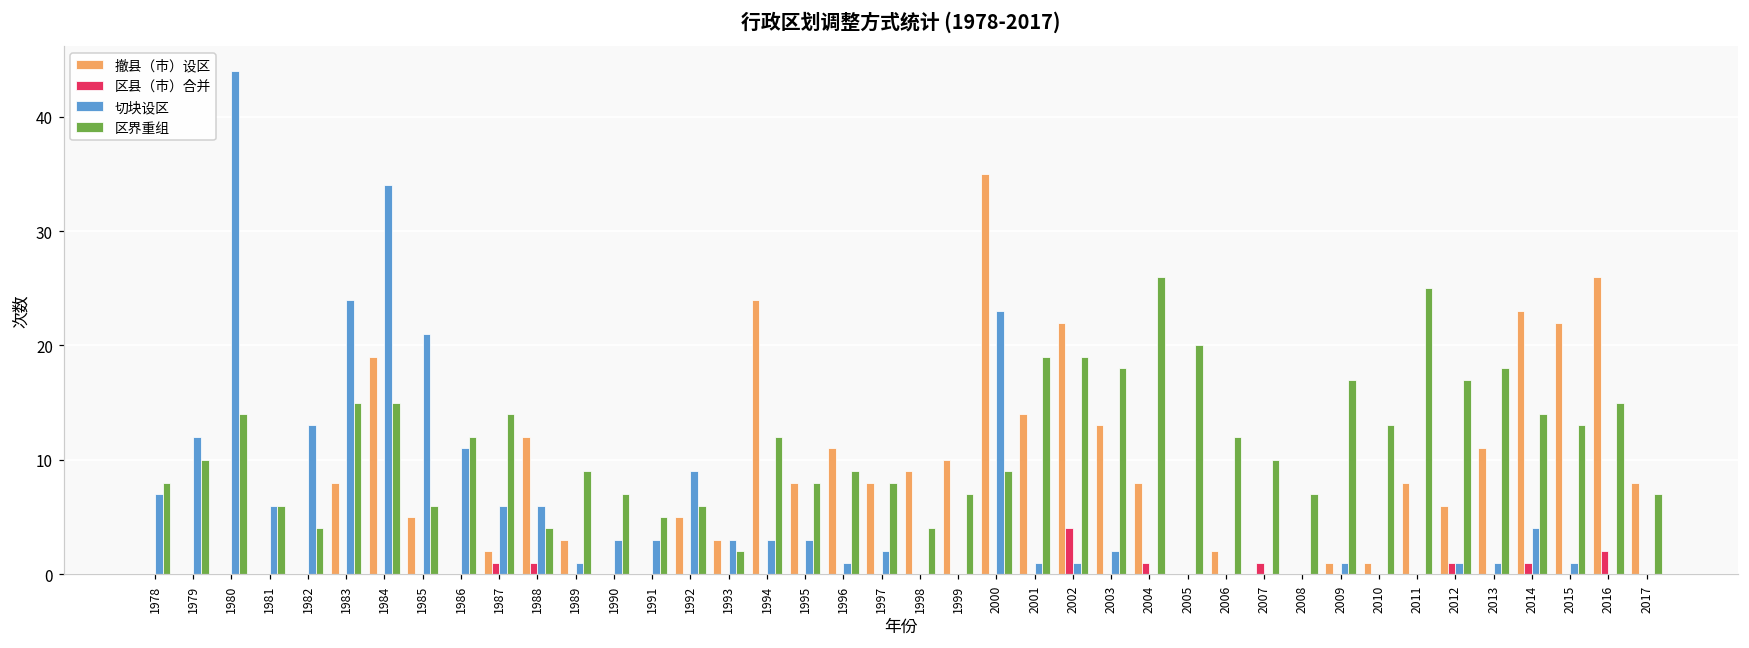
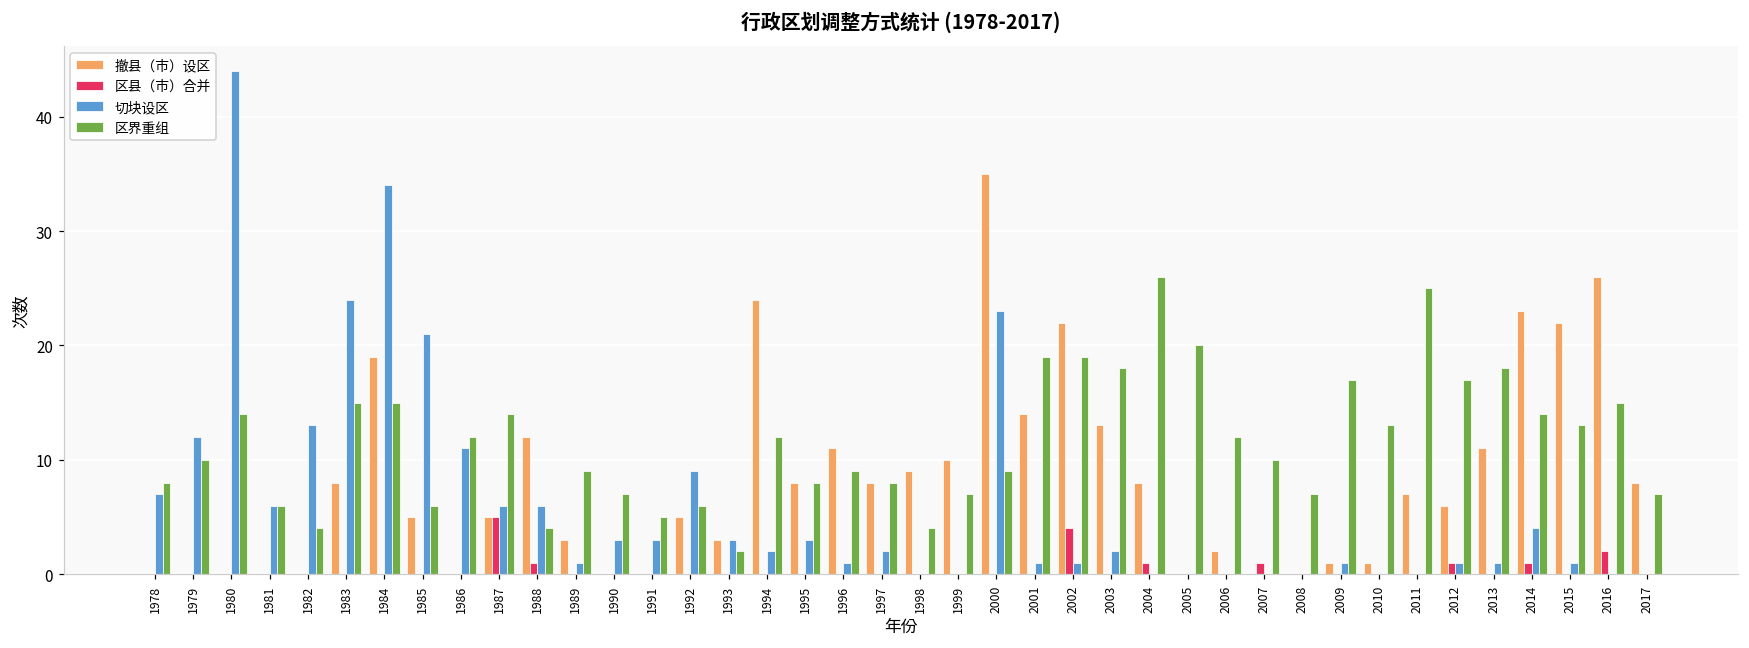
撤县（市）设区, 1987: 2 -> 5
区县（市）合并, 1987: 1 -> 5
切块设区, 1994: 3 -> 2
撤县（市）设区, 2011: 8 -> 7
